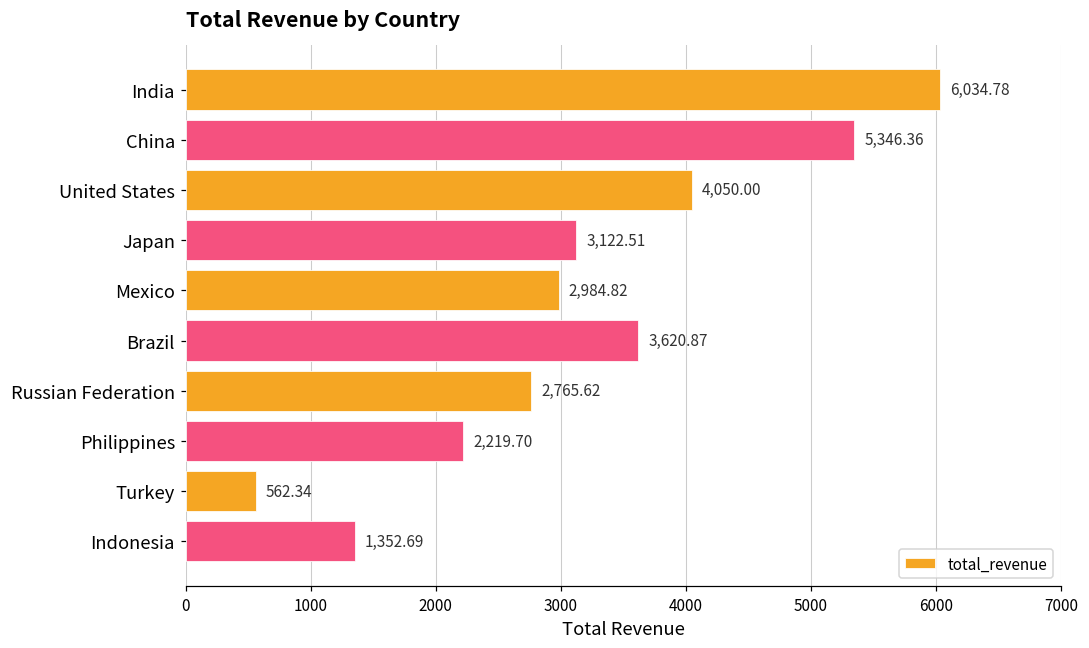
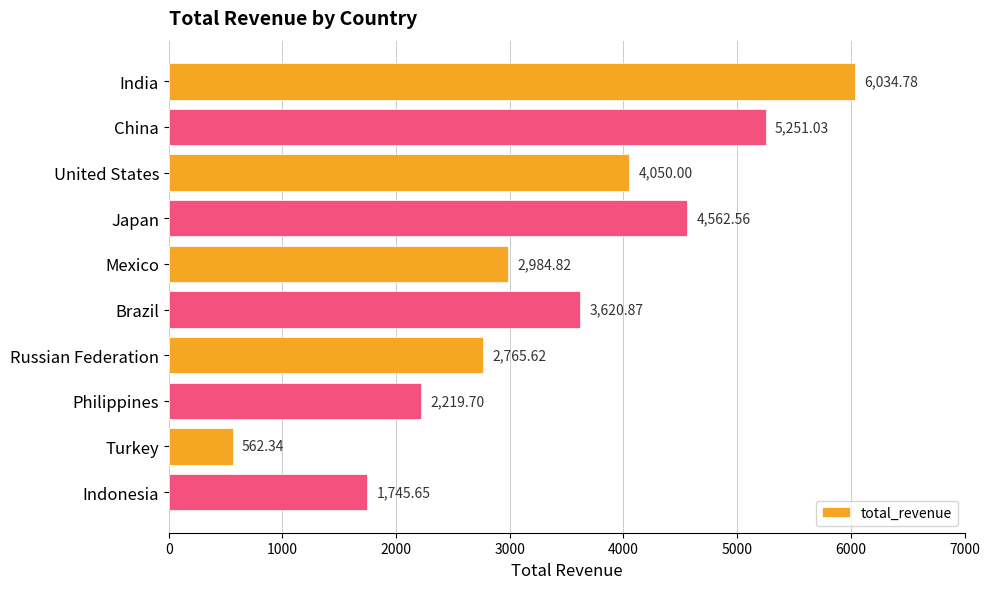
China: 5,346.36 -> 5,251.03
Japan: 3,122.51 -> 4,562.56
Indonesia: 1,352.69 -> 1,745.65
